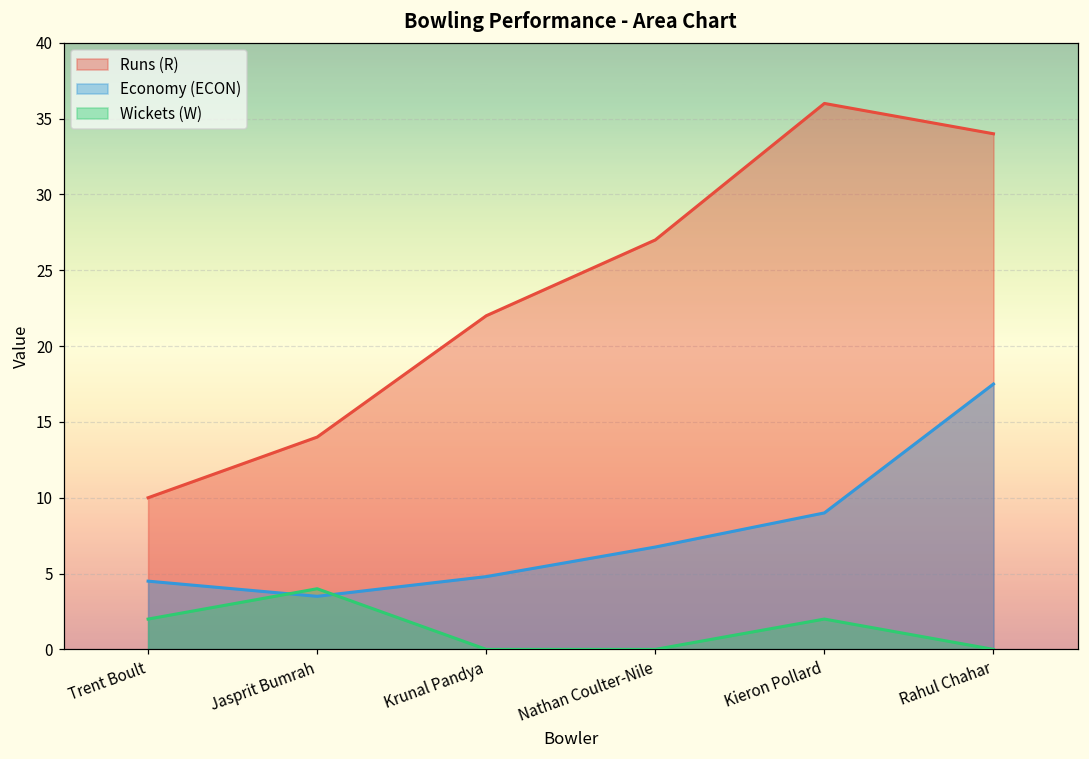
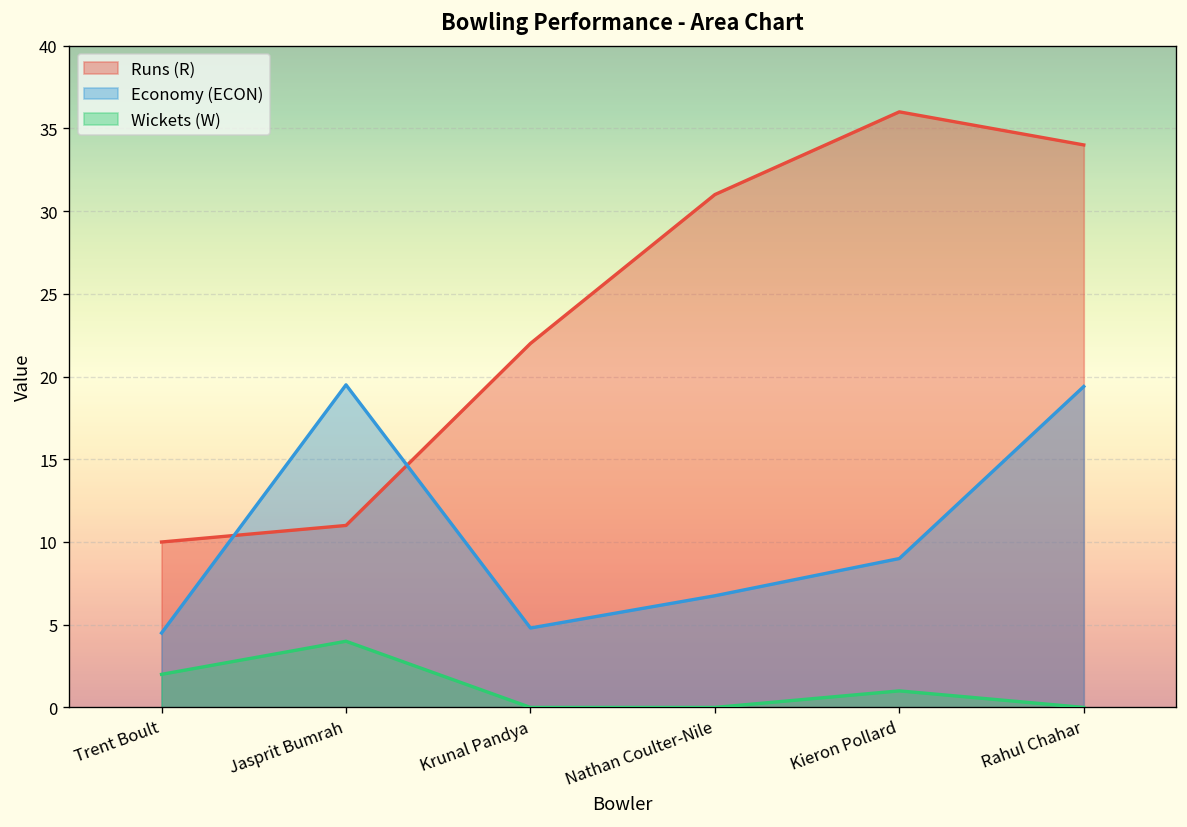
Runs (R), Jasprit Bumrah: 14 -> 11
Economy (ECON), Jasprit Bumrah: 3.5 -> 19.5
Runs (R), Nathan Coulter-Nile: 27 -> 31
Wickets (W), Kieron Pollard: 2 -> 1
Economy (ECON), Rahul Chahar: 17.5 -> 19.4
